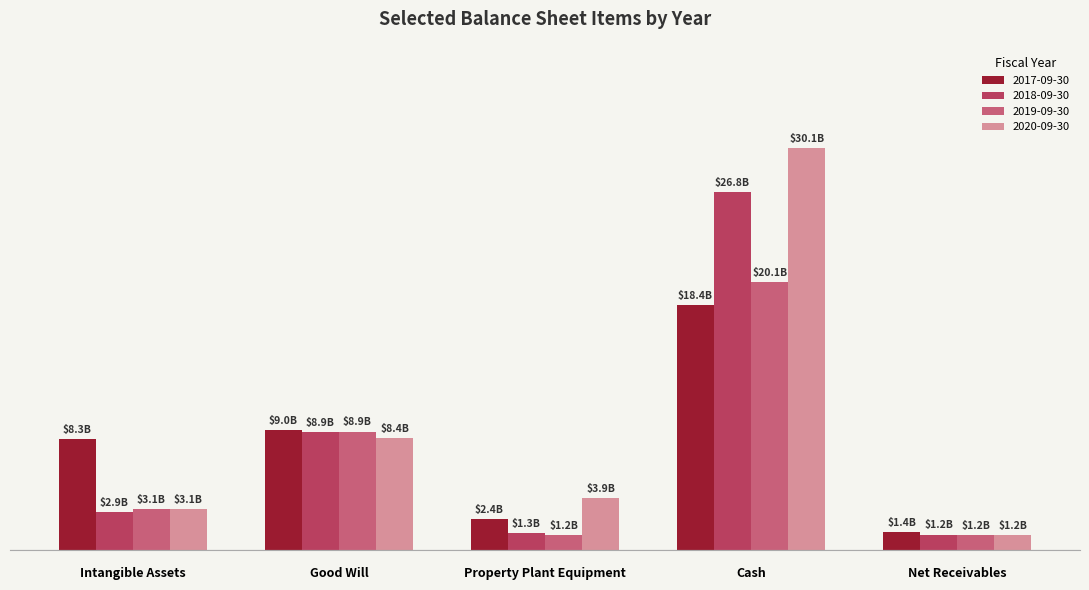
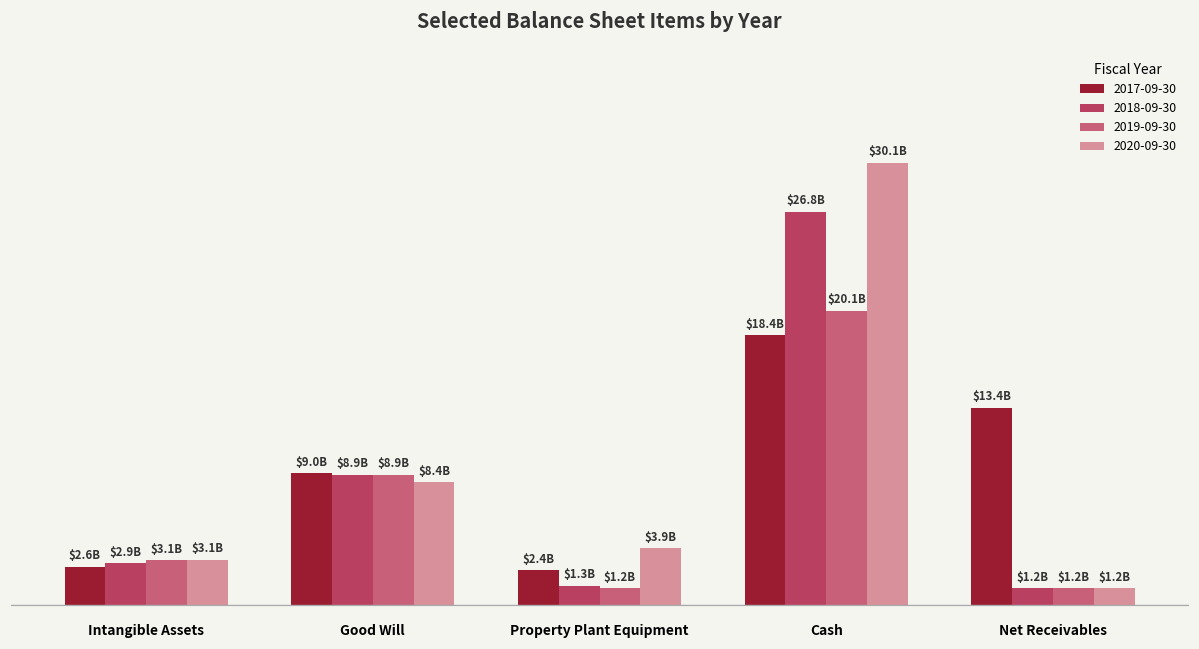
2017-09-30, Intangible Assets: $8.3B -> $2.6B
2017-09-30, Net Receivables: $1.4B -> $13.4B
